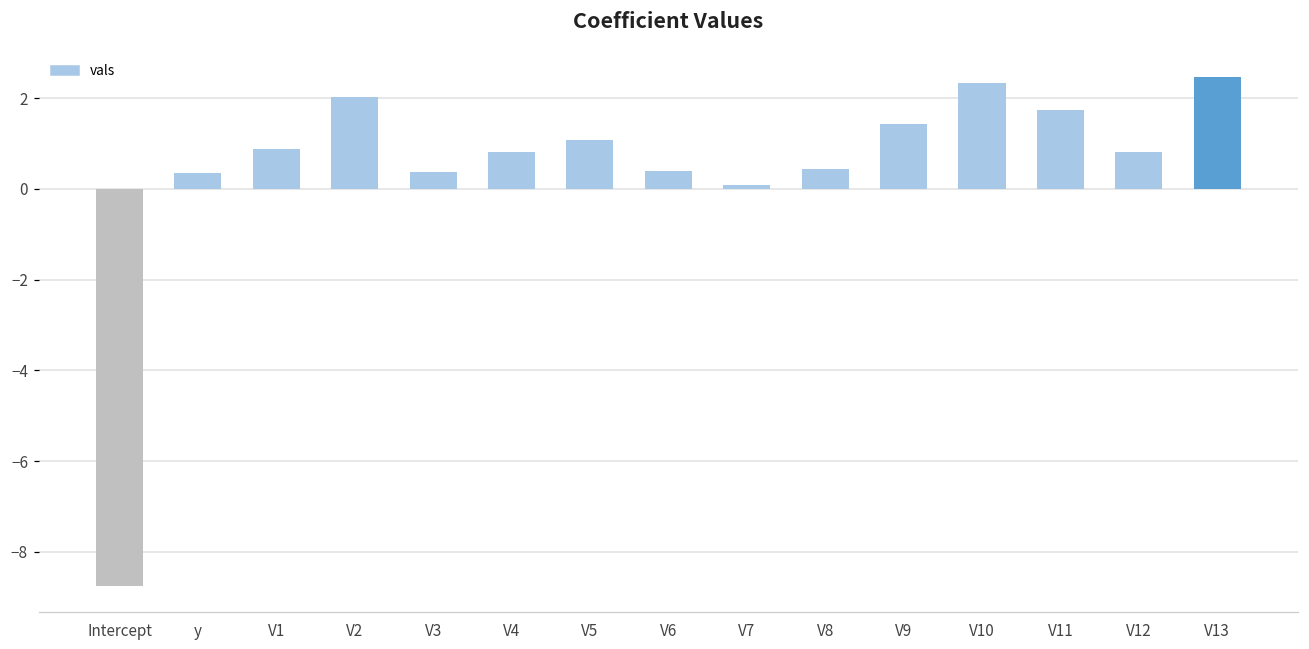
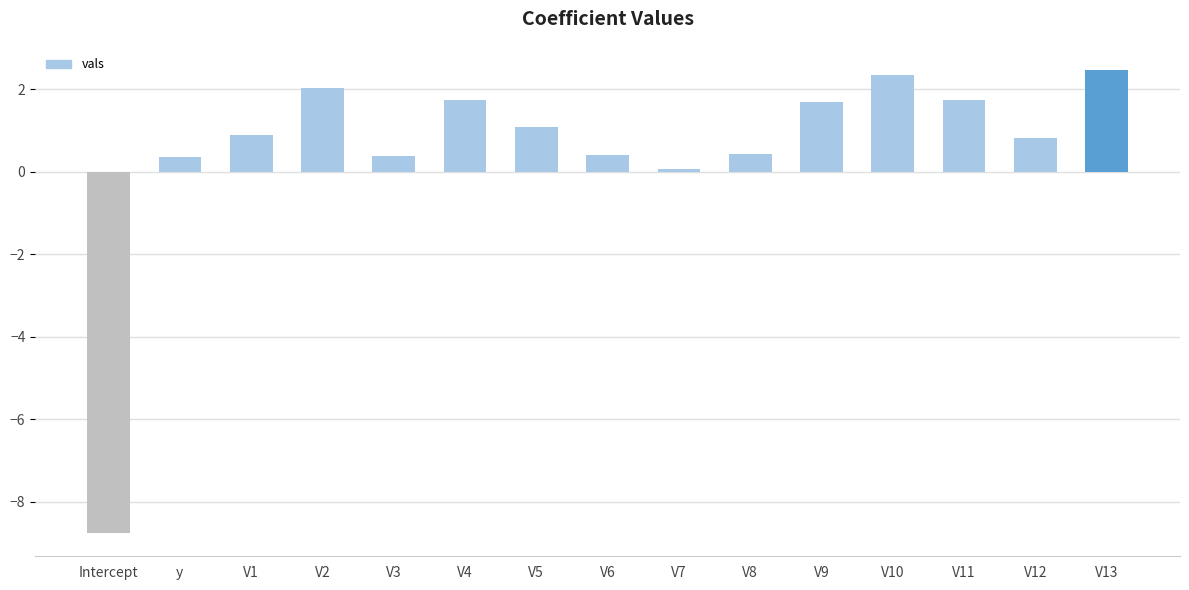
V4: 0.8 -> 1.7
V9: 1.4 -> 1.7
